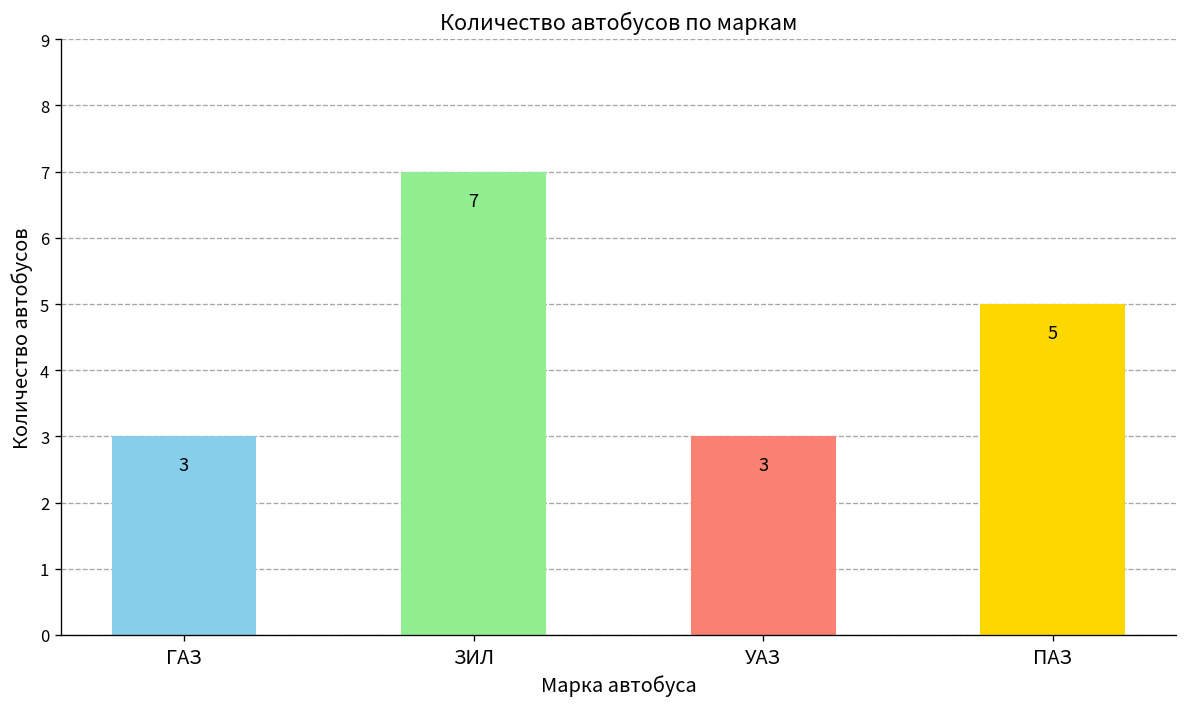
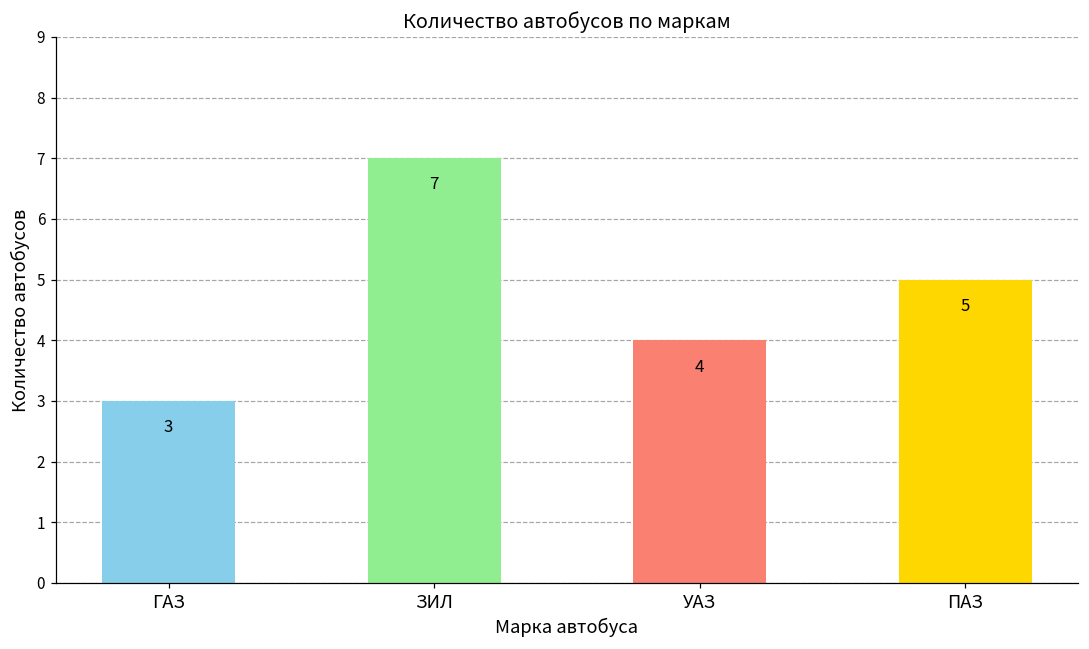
УАЗ: 3 -> 4
